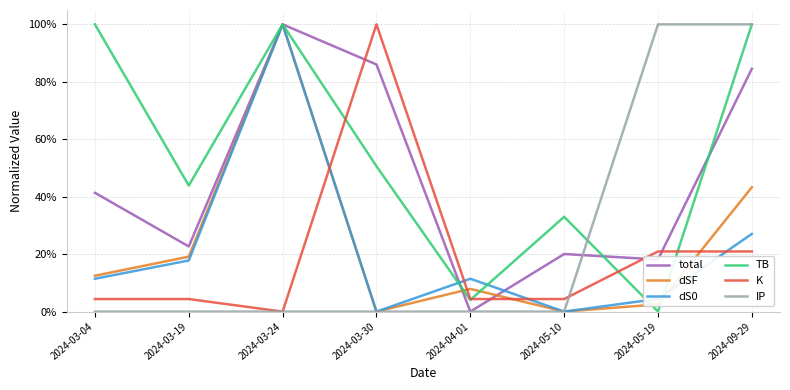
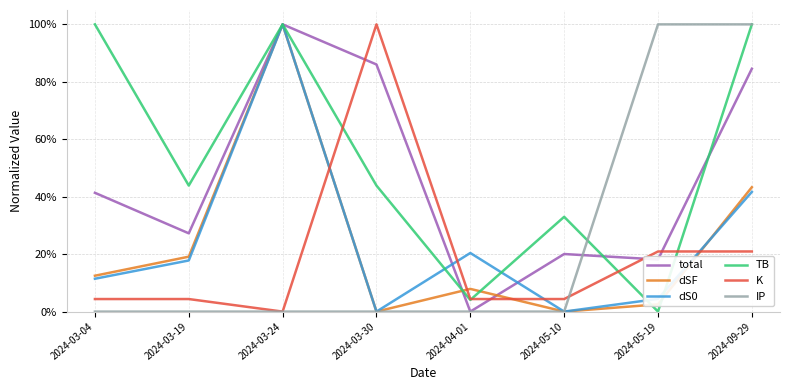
total, 2024-03-19: 23% -> 27%
TB, 2024-03-30: 51% -> 44%
dS0, 2024-04-01: 11% -> 20%
dS0, 2024-09-29: 27% -> 42%
